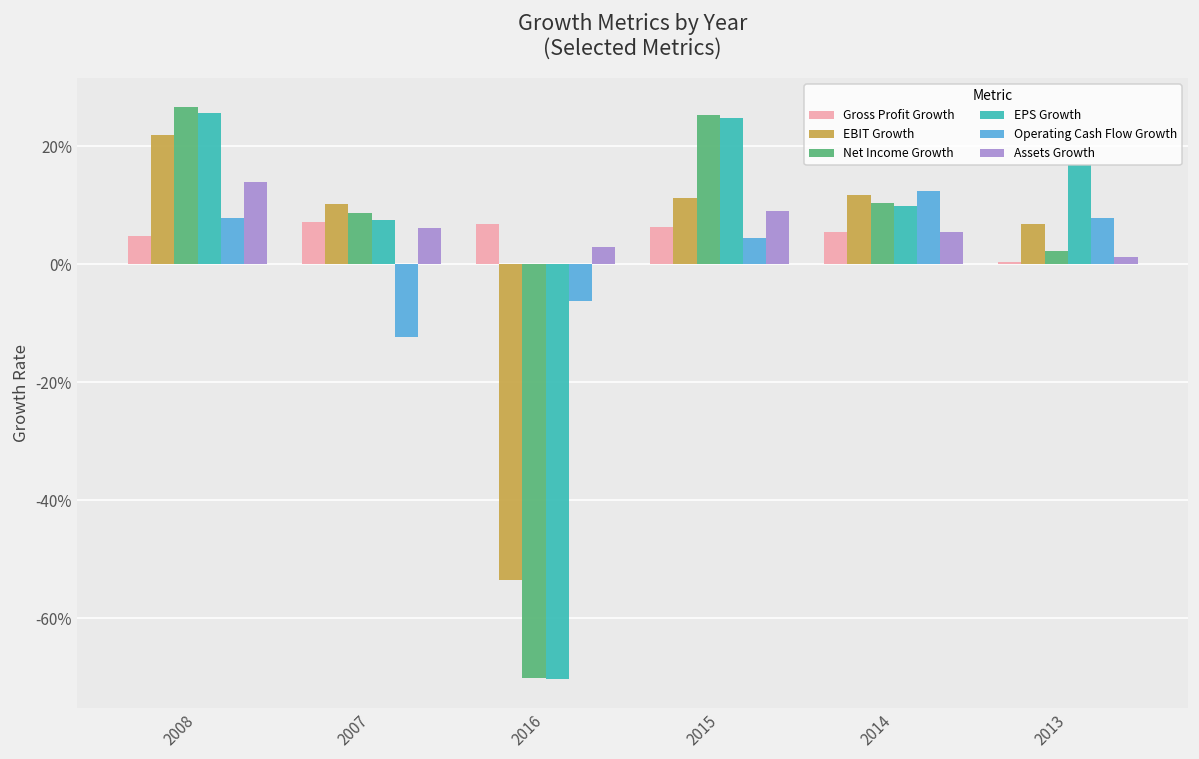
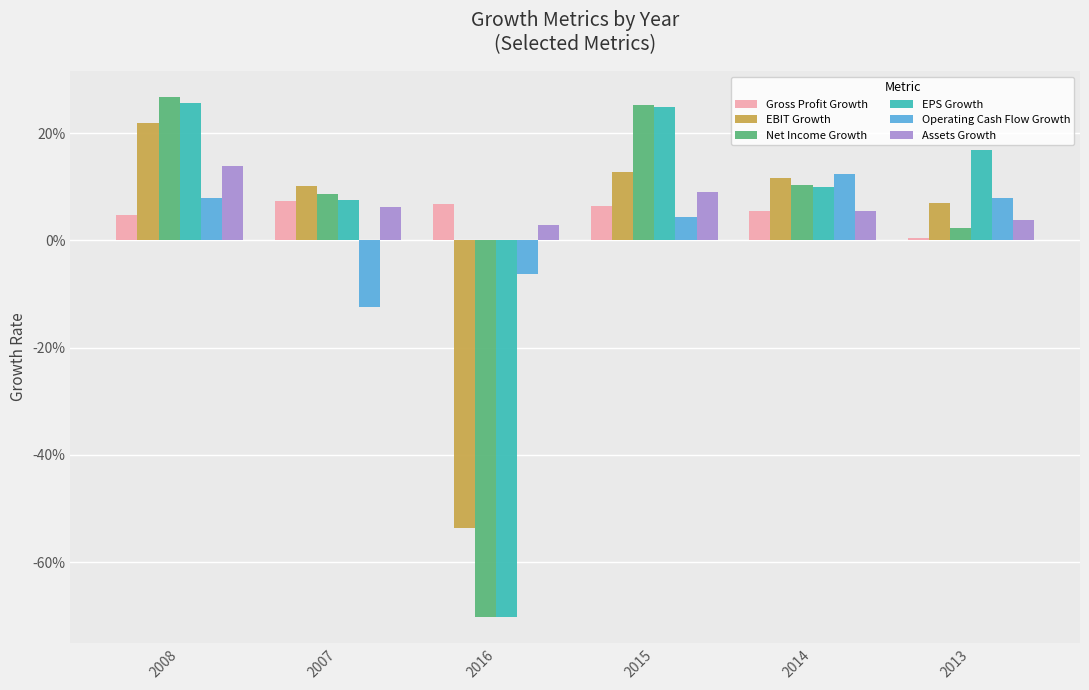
EBIT Growth, 2015: 11% -> 13%
Assets Growth, 2013: 1% -> 4%
